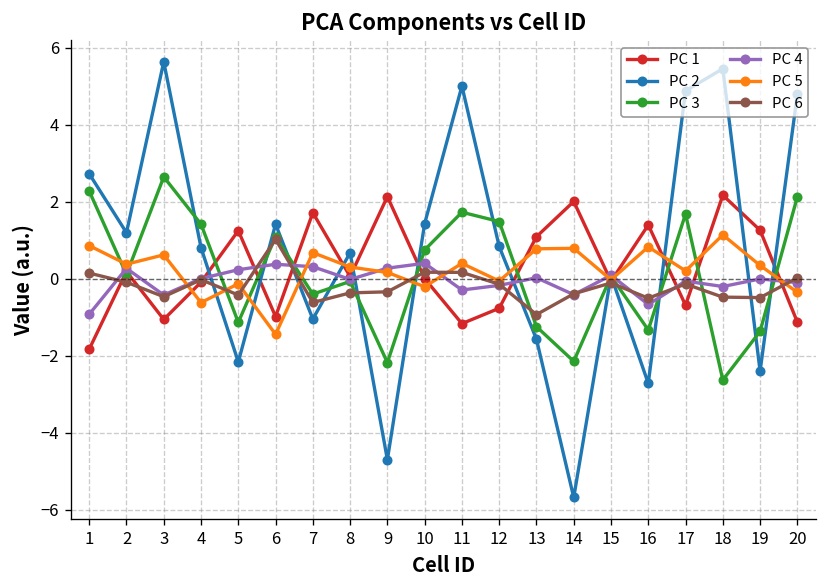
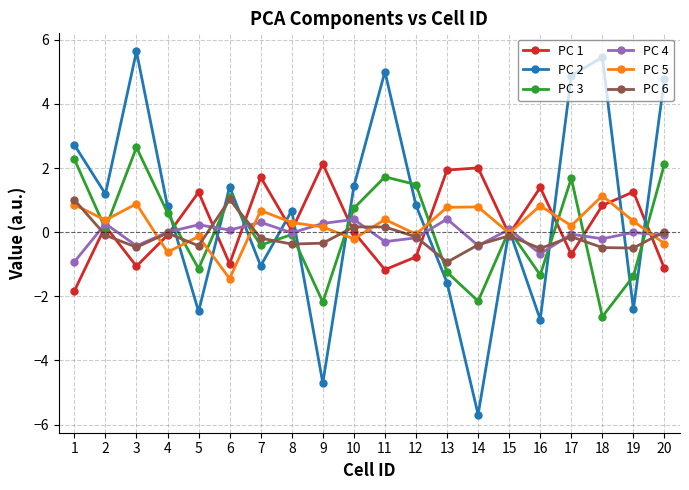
PC 6, 1: 0.1 -> 1.0
PC 5, 3: 0.6 -> 0.9
PC 3, 4: 1.4 -> 0.6
PC 2, 5: -2.2 -> -2.5
PC 4, 6: 0.4 -> 0.1
PC 6, 7: -0.6 -> -0.2
PC 1, 13: 1.1 -> 1.9
PC 4, 13: 0.0 -> 0.4
PC 1, 18: 2.2 -> 0.8
